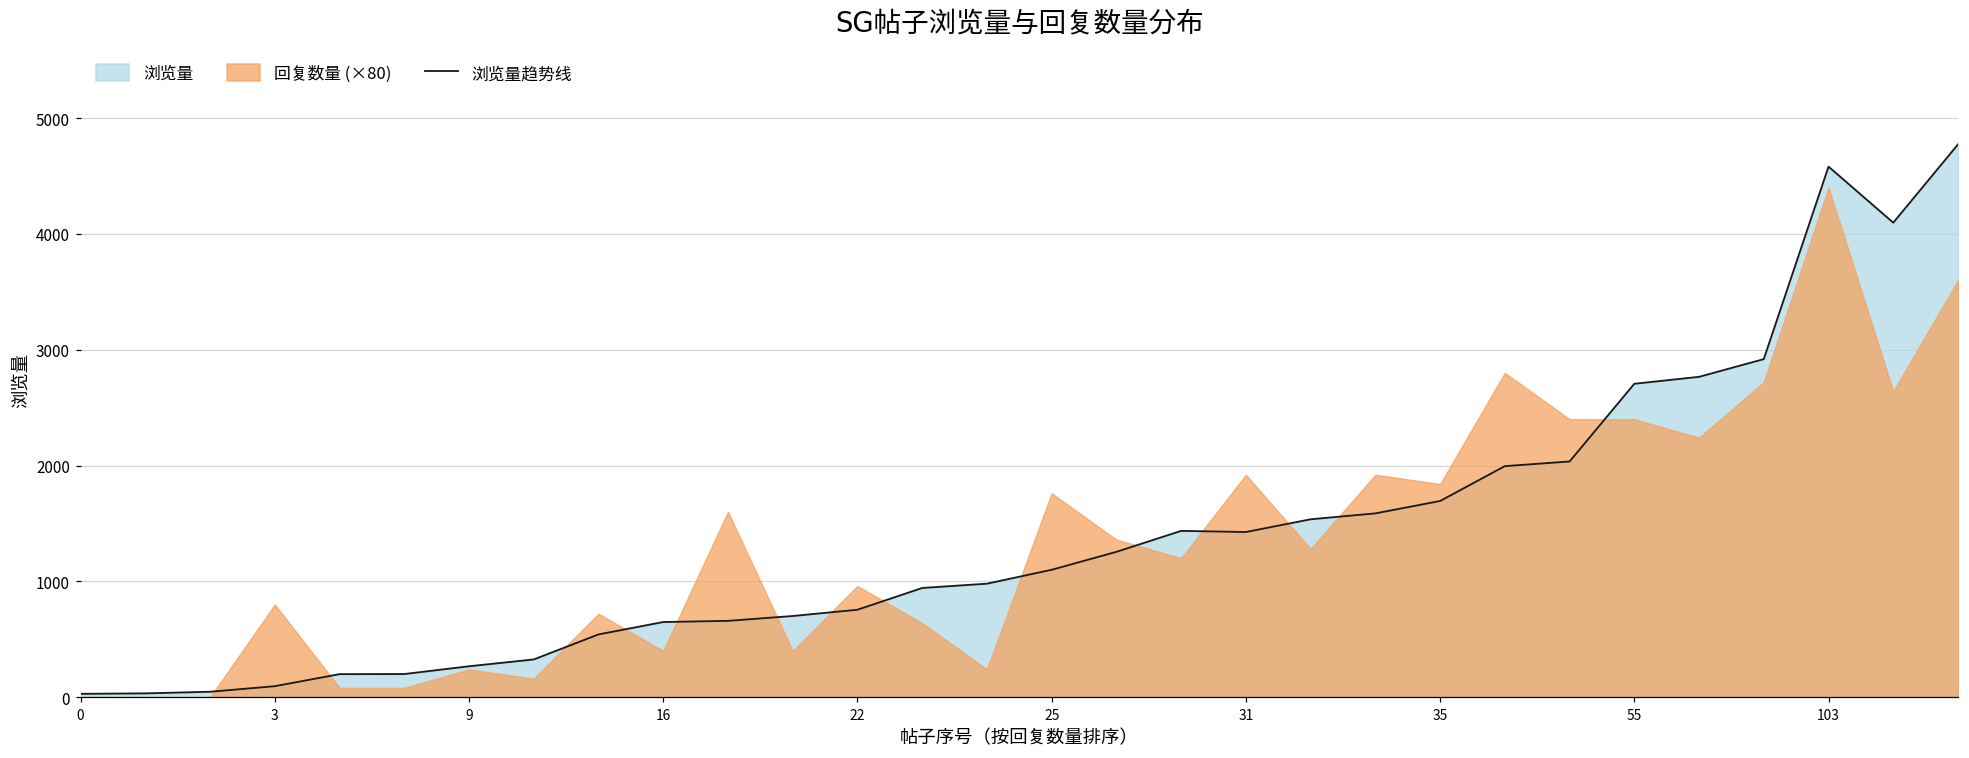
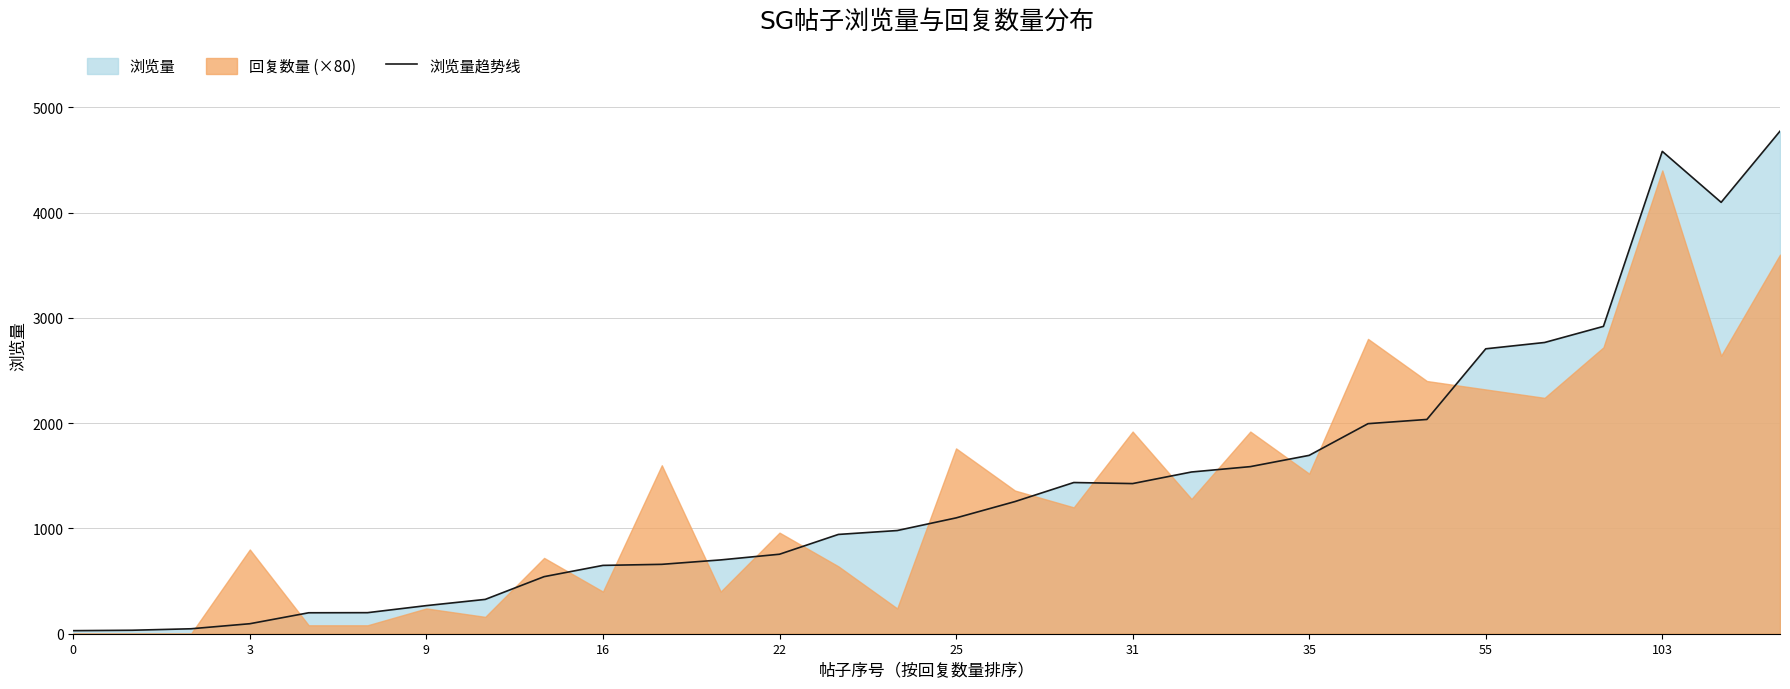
回复数量 (×80), 35: 1840 -> 1520
回复数量 (×80), 55: 2400 -> 2320
